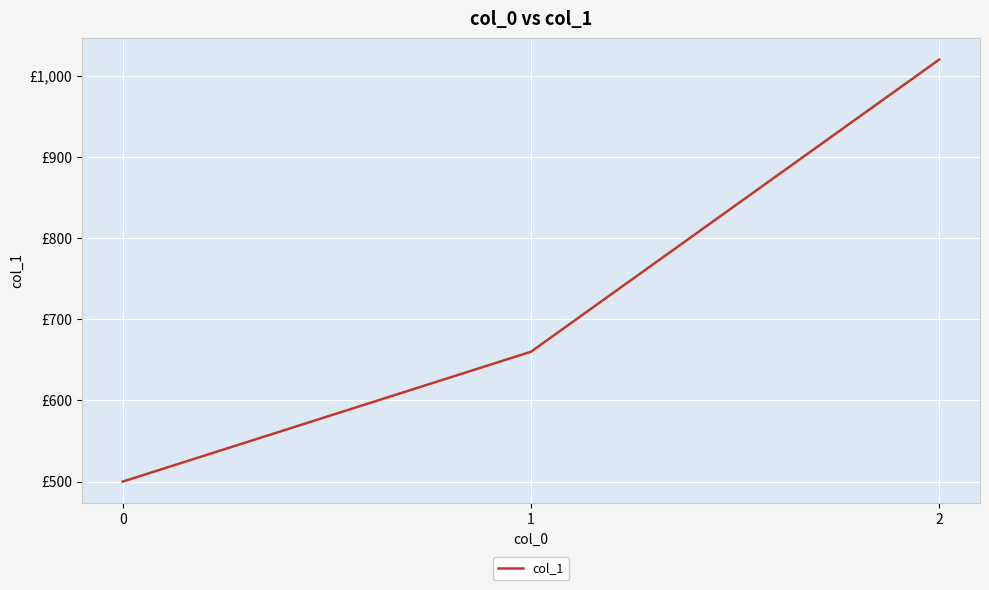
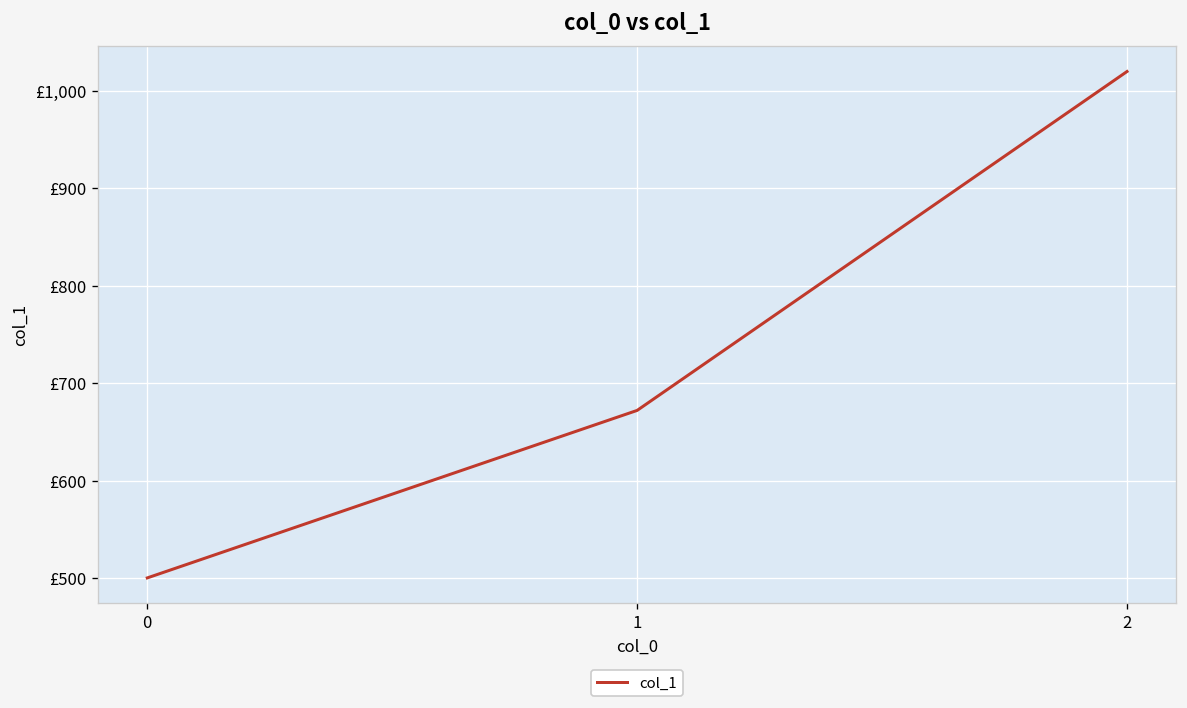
1: £660 -> £670
